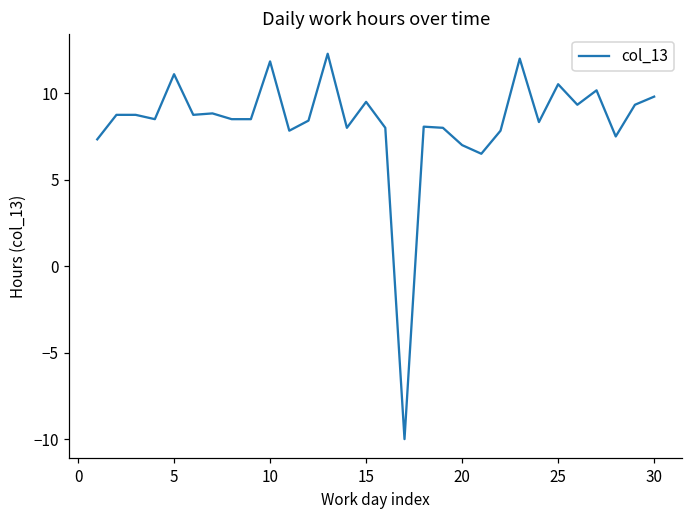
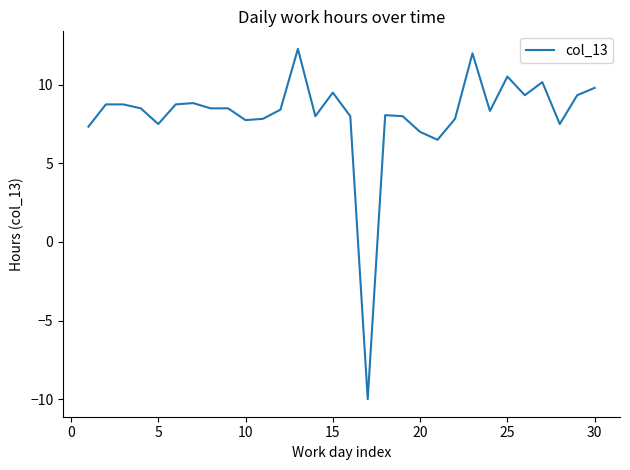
5: 11.1 -> 7.5
10: 11.8 -> 7.8
